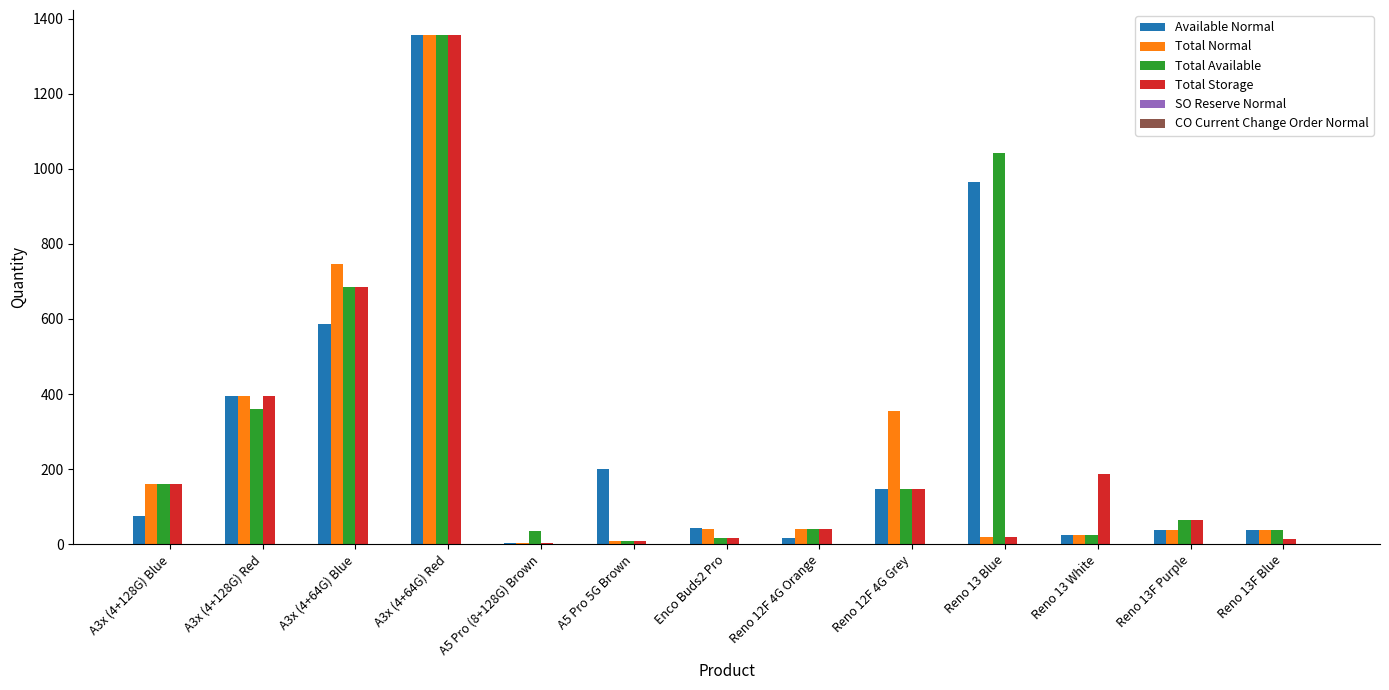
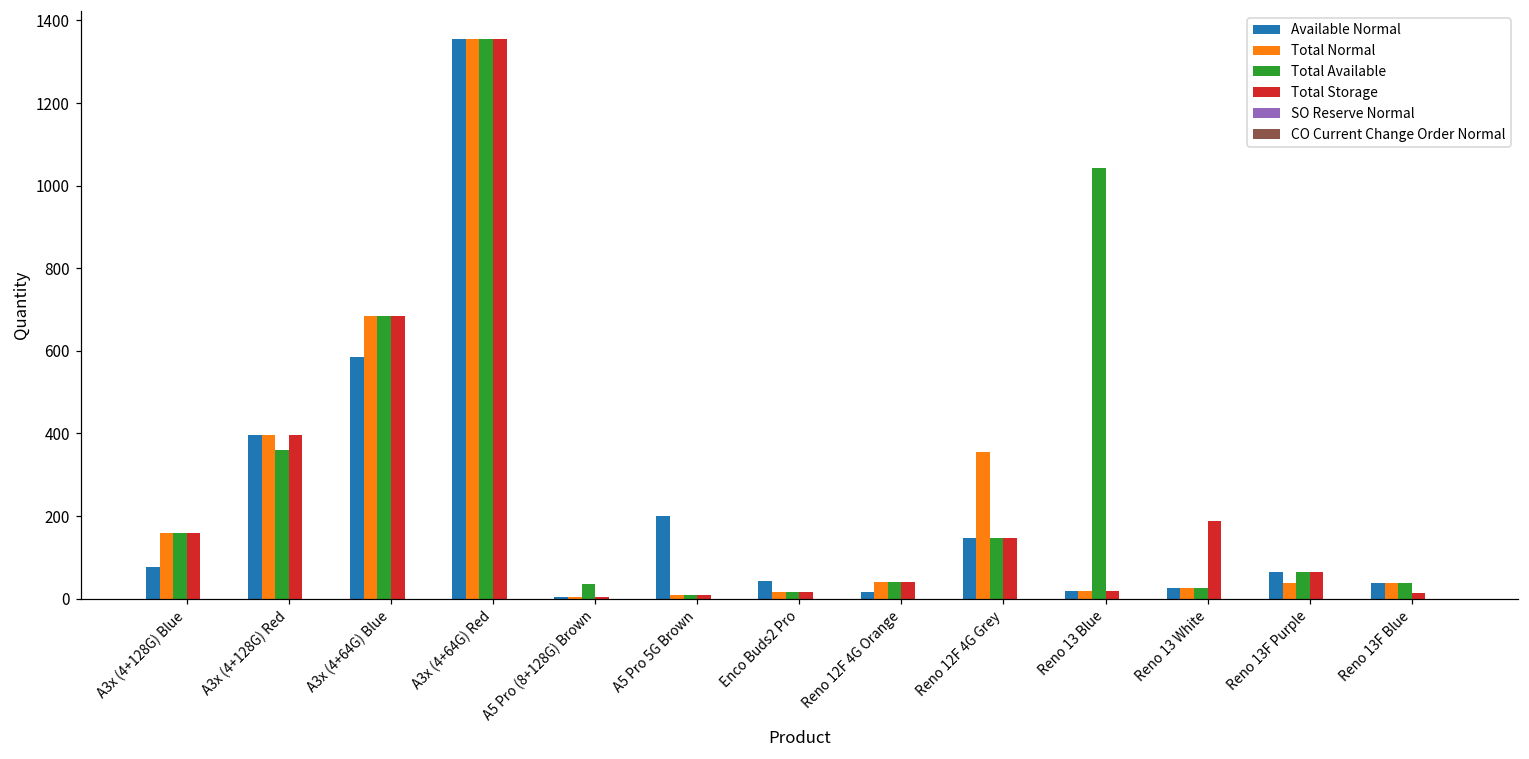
Total Normal, A3x (4+64G) Blue: 750 -> 690
Total Normal, Enco Buds2 Pro: 40 -> 20
Available Normal, Reno 13 Blue: 970 -> 20
Available Normal, Reno 13F Purple: 40 -> 60
